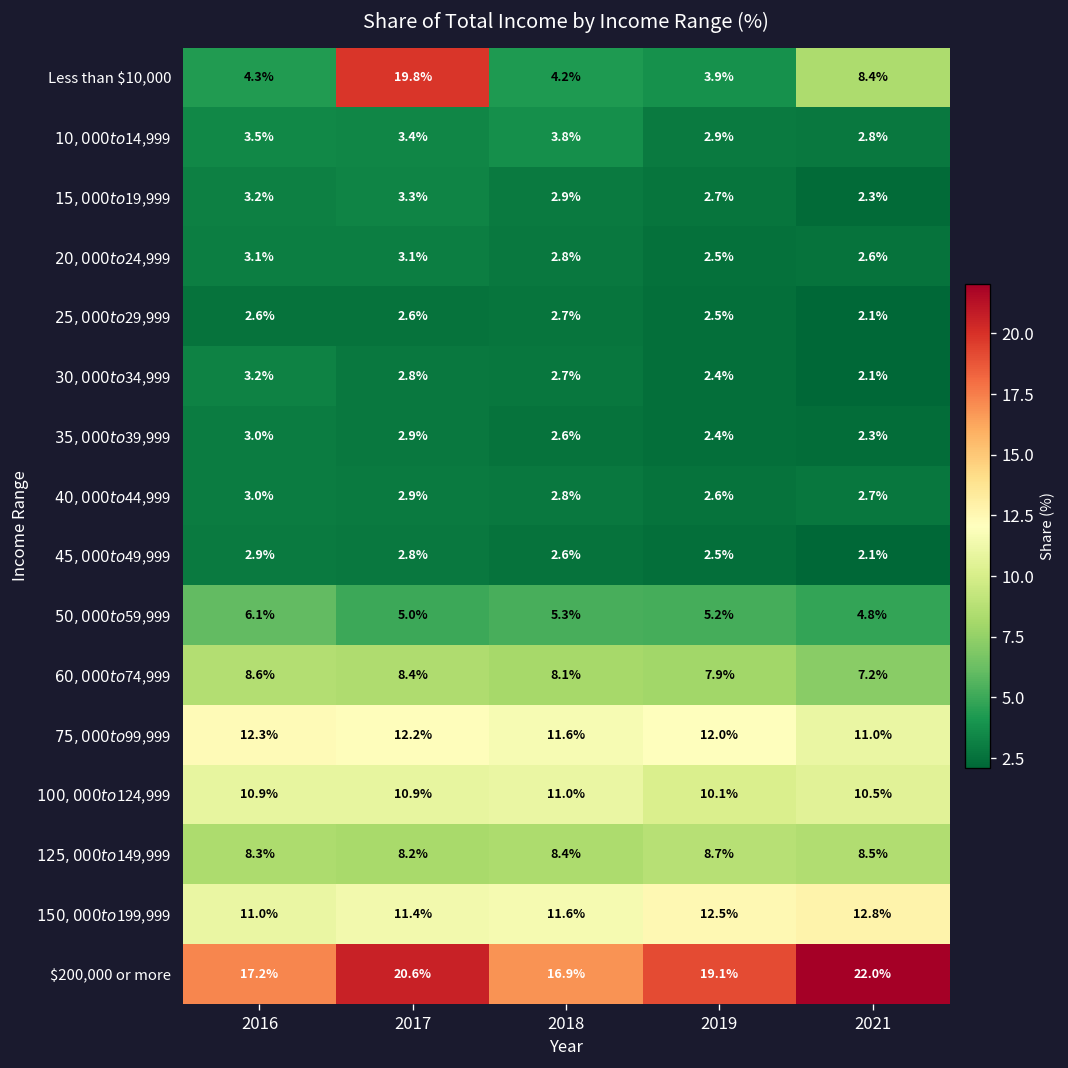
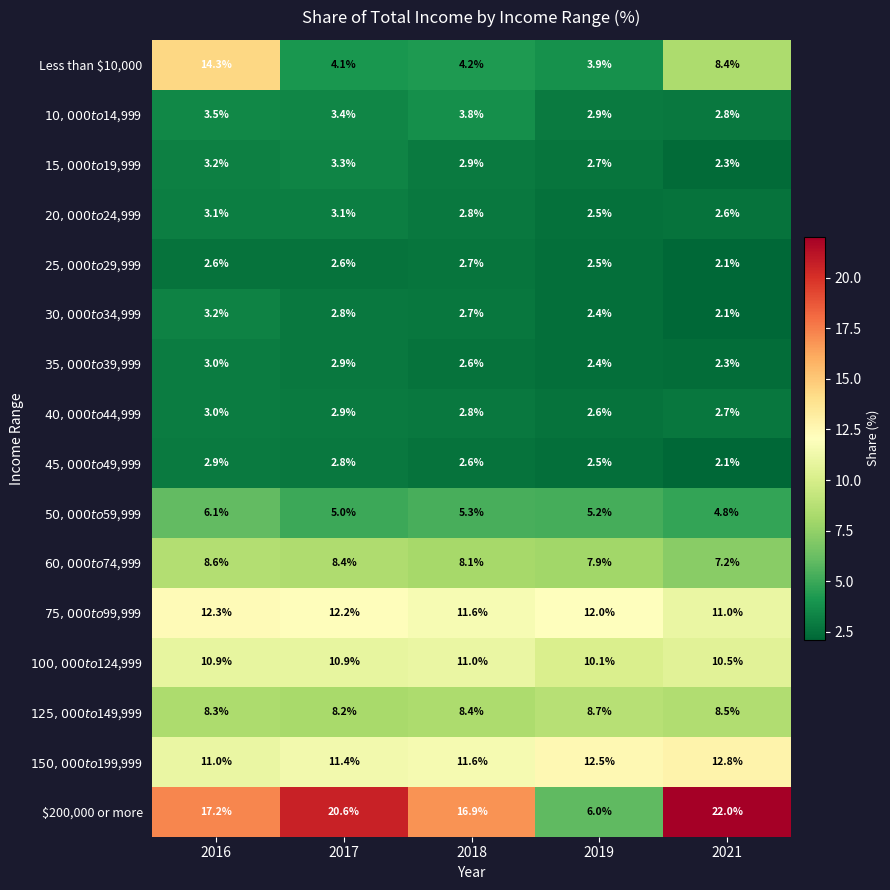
Less than $10,000, 2016: 4.3% -> 14.3%
Less than $10,000, 2017: 19.8% -> 4.1%
$200,000 or more, 2019: 19.1% -> 6.0%
